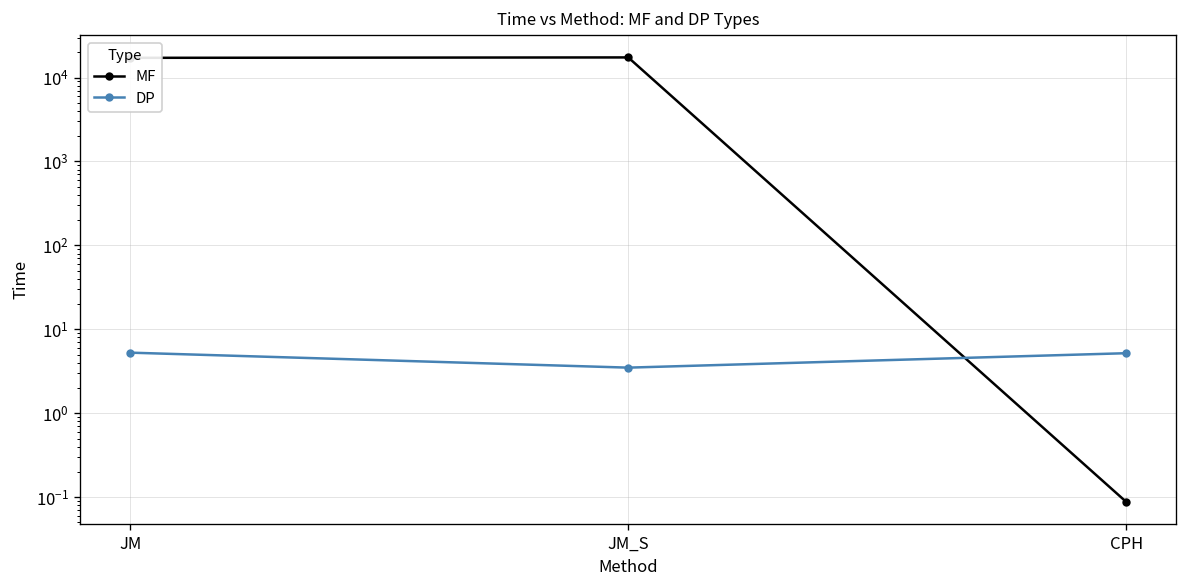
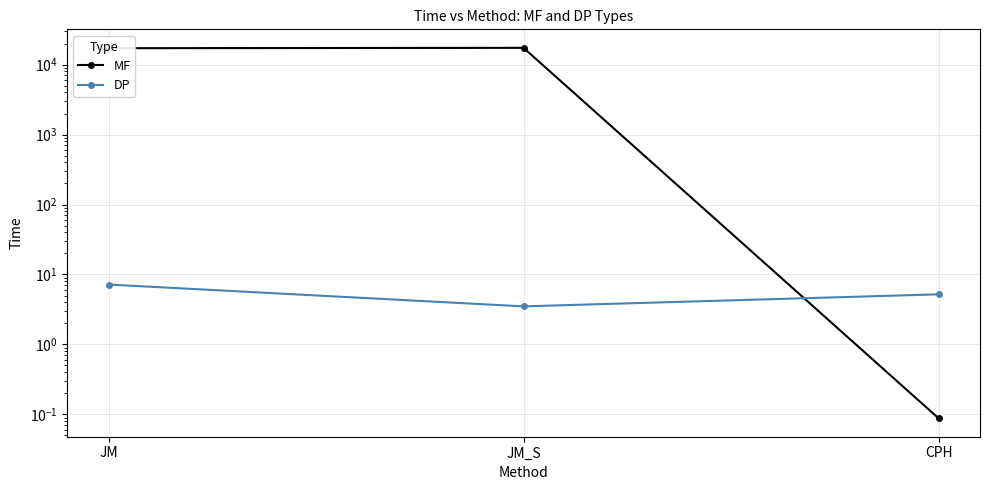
DP, JM: 5 -> 7
